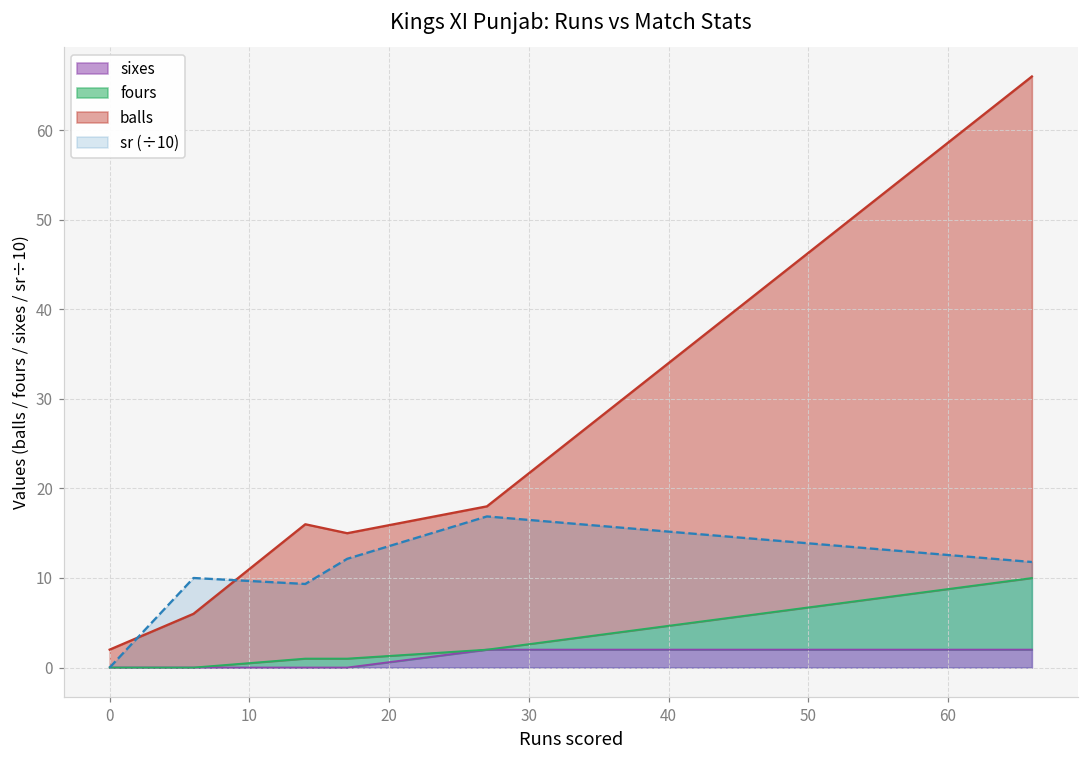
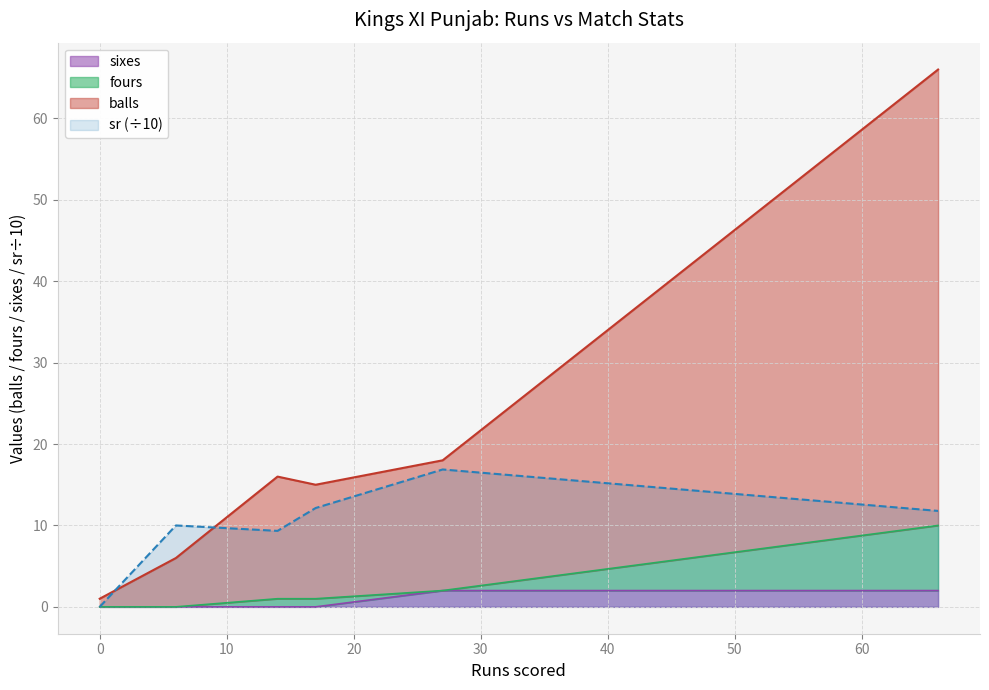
balls, 0: 2 -> 1
